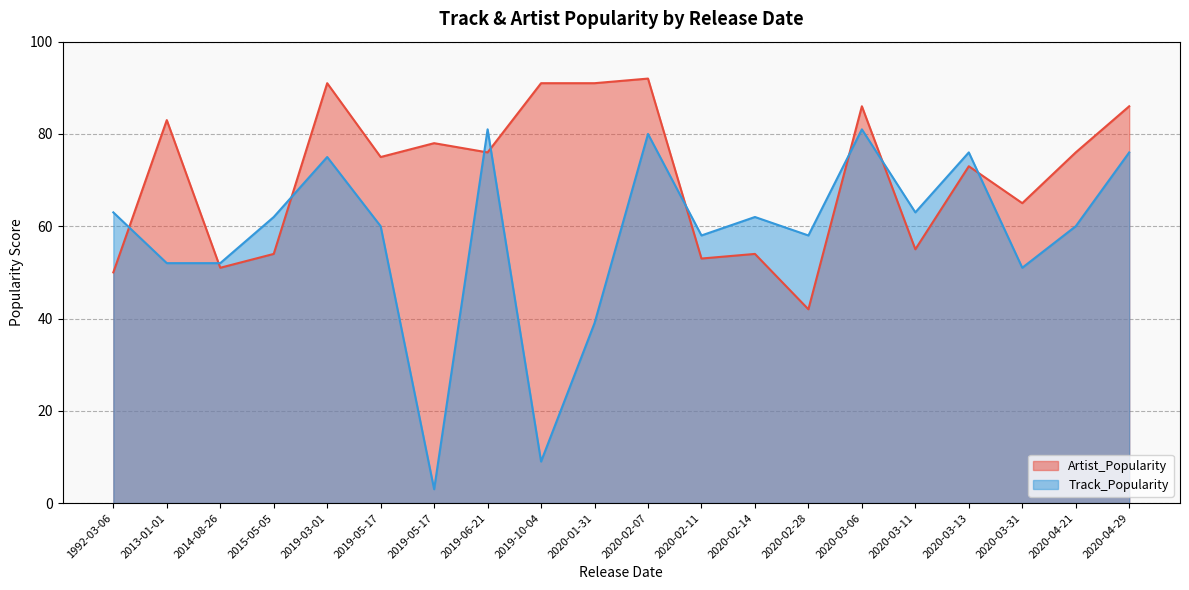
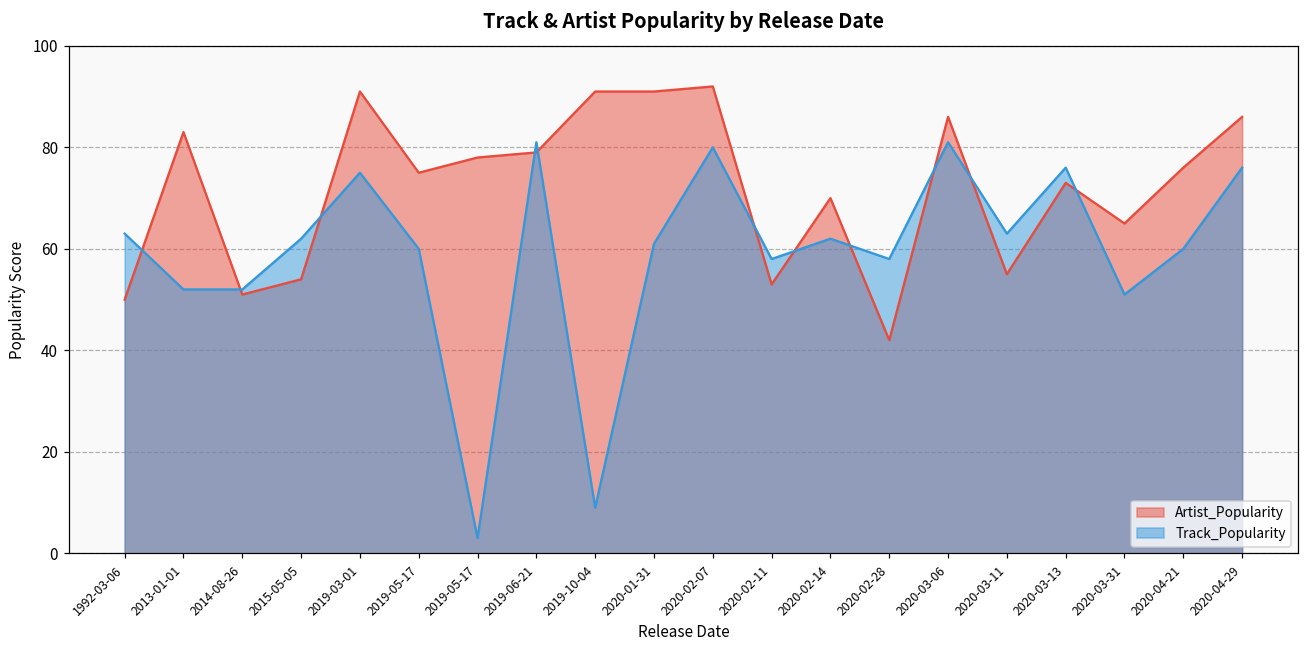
Artist_Popularity, 2019-06-21: 76 -> 79
Track_Popularity, 2020-01-31: 39 -> 61
Artist_Popularity, 2020-02-14: 54 -> 70
